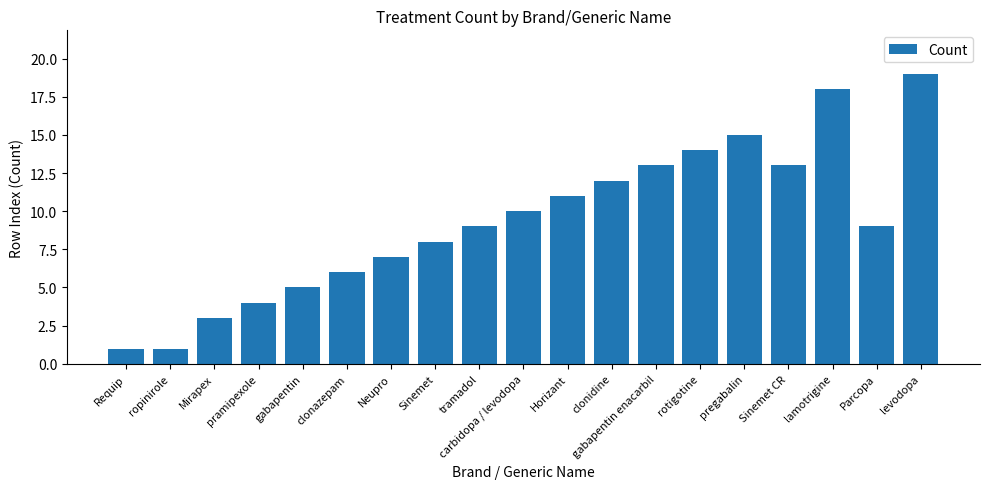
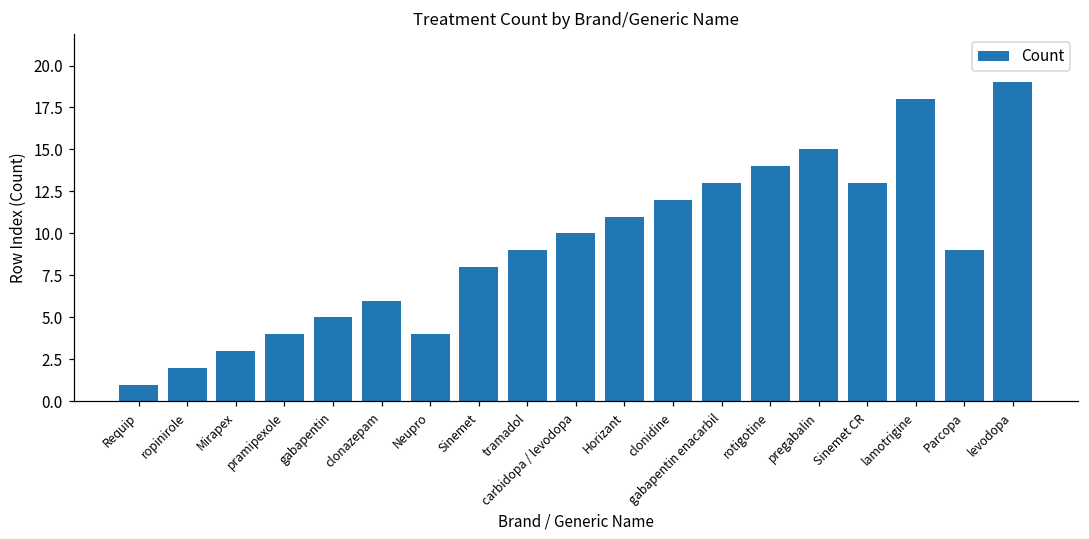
ropinirole: 1 -> 2
Neupro: 7 -> 4
